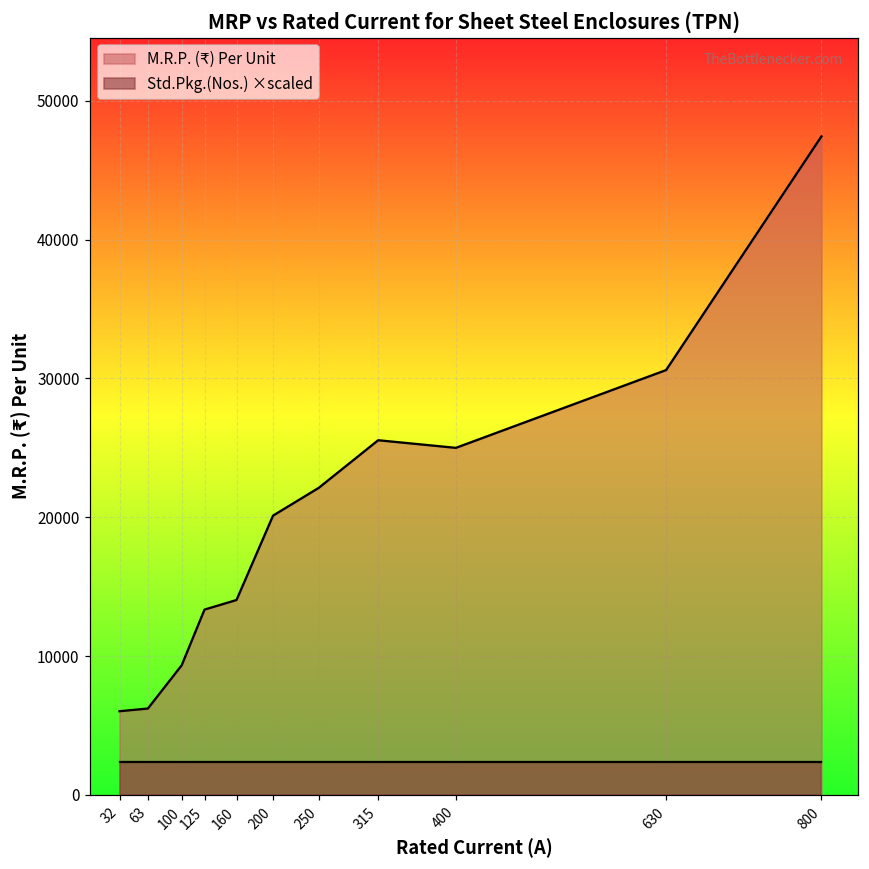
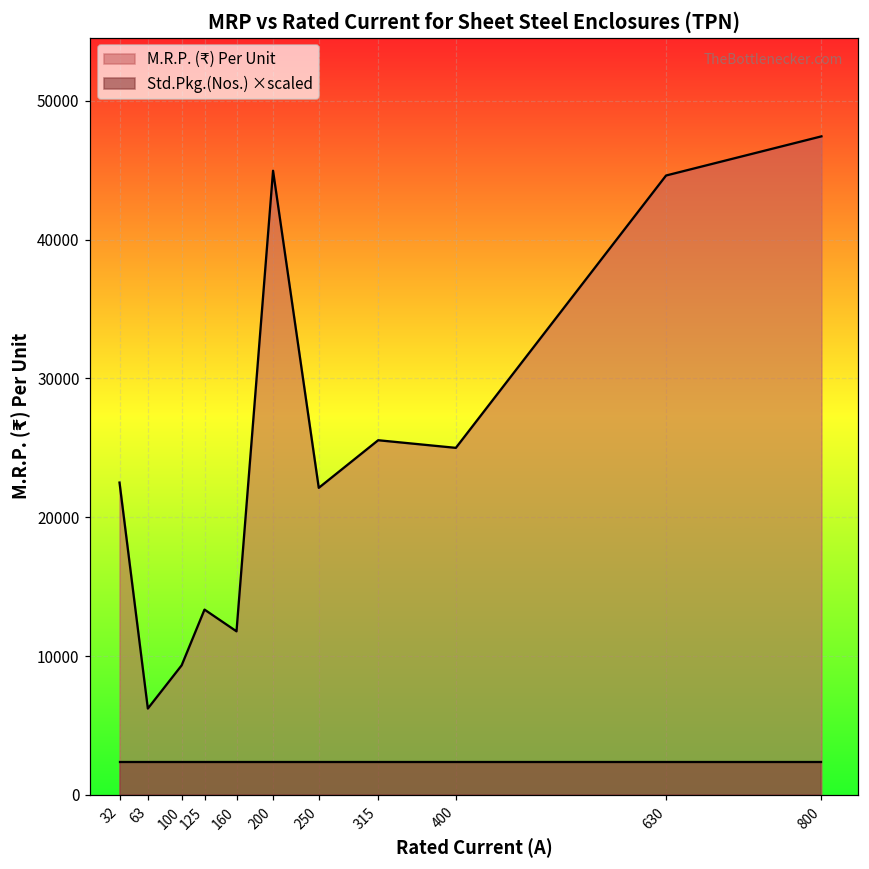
M.R.P. (₹) Per Unit, 32: 6000 -> 22500
M.R.P. (₹) Per Unit, 160: 14000 -> 11800
M.R.P. (₹) Per Unit, 200: 20100 -> 45000
M.R.P. (₹) Per Unit, 630: 30600 -> 44600
